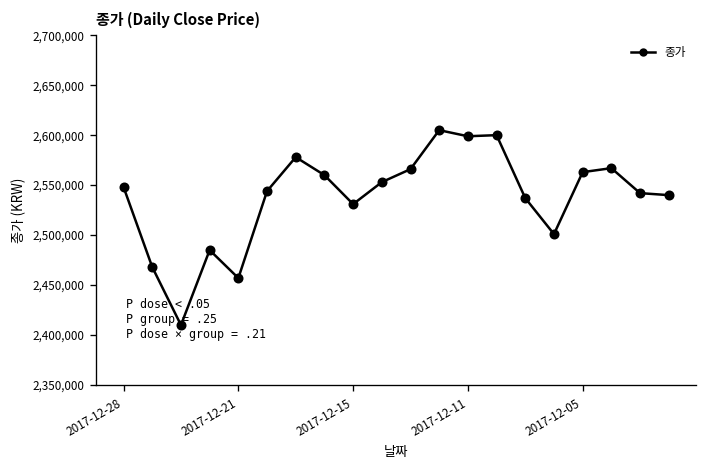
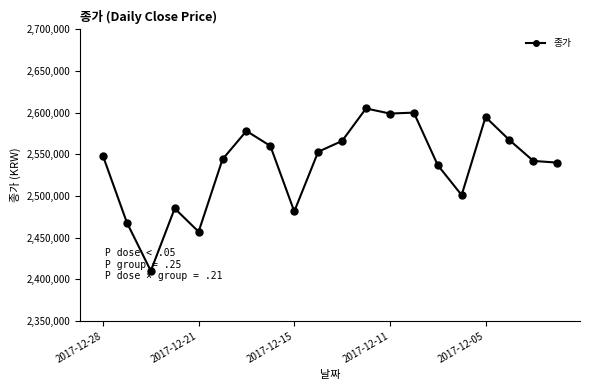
2017-12-15: 2,530,000 -> 2,480,000
2017-12-05: 2,560,000 -> 2,590,000
